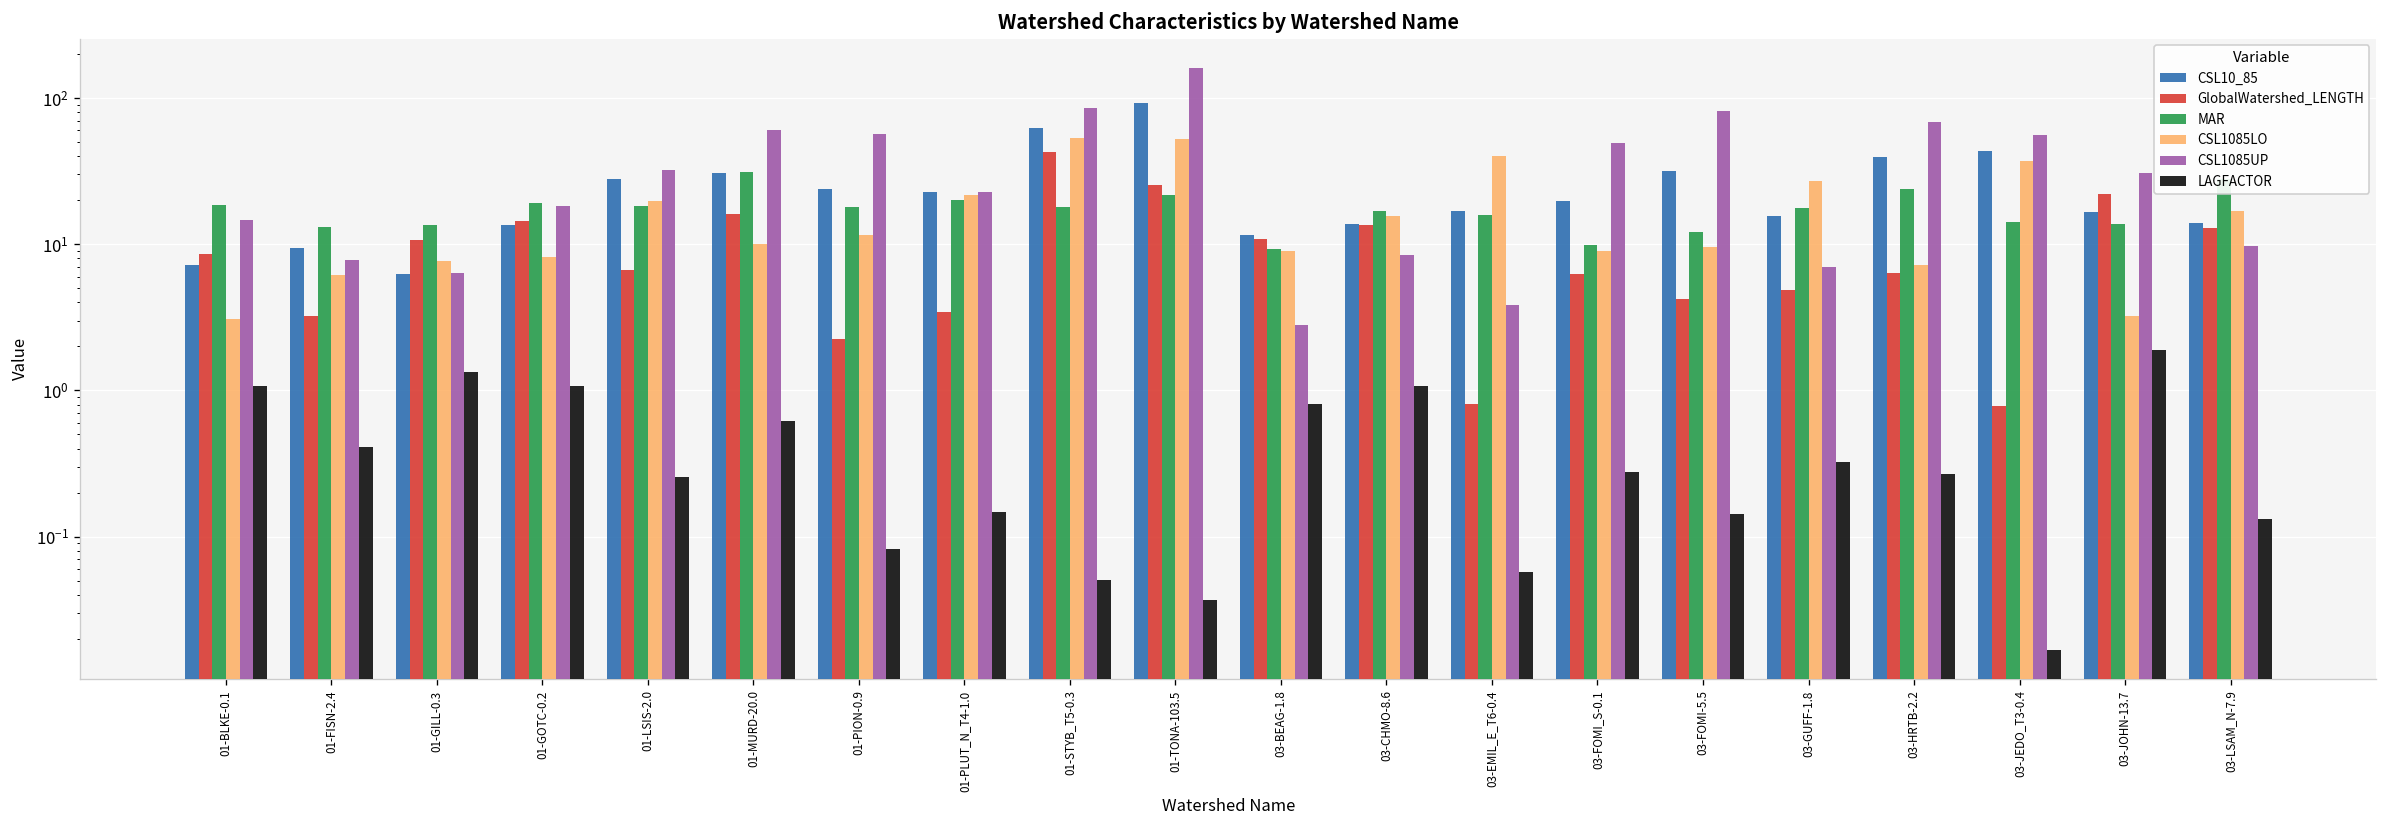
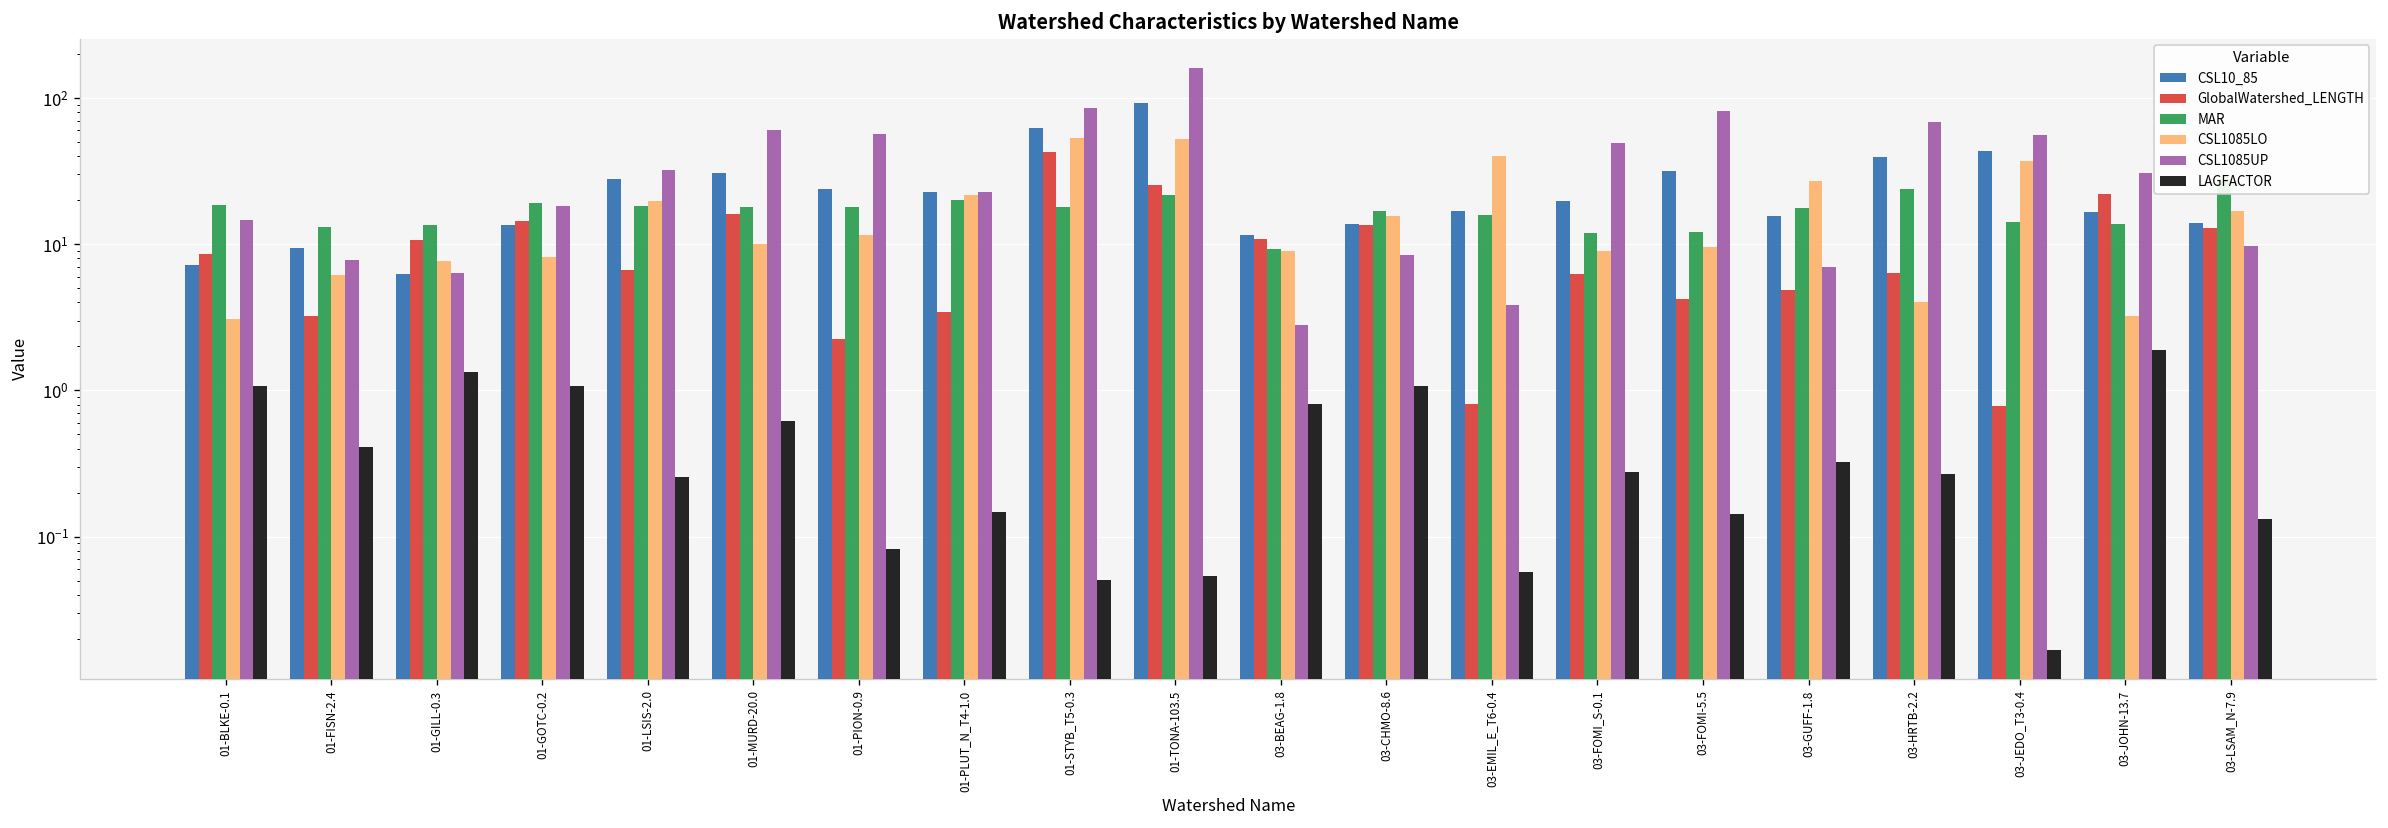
MAR, 01-MURD-20.0: 31 -> 18
LAGFACTOR, 01-TONA-103.5: 0.037 -> 0.05
MAR, 03-FOMI_S-0.1: 10 -> 12
CSL1085LO, 03-HRTB-2.2: 7 -> 4.1
